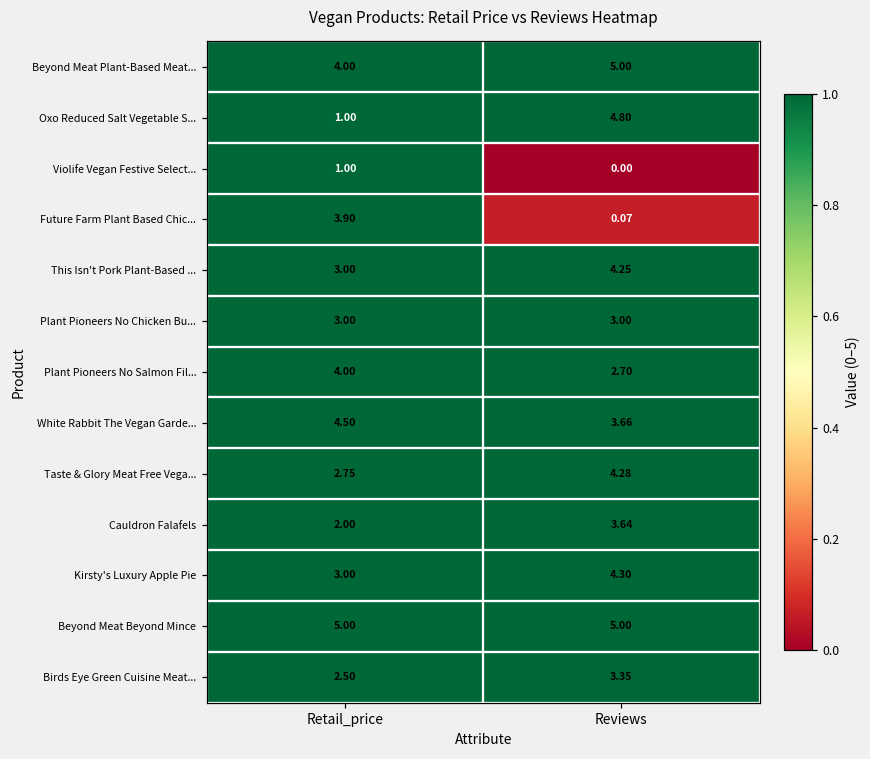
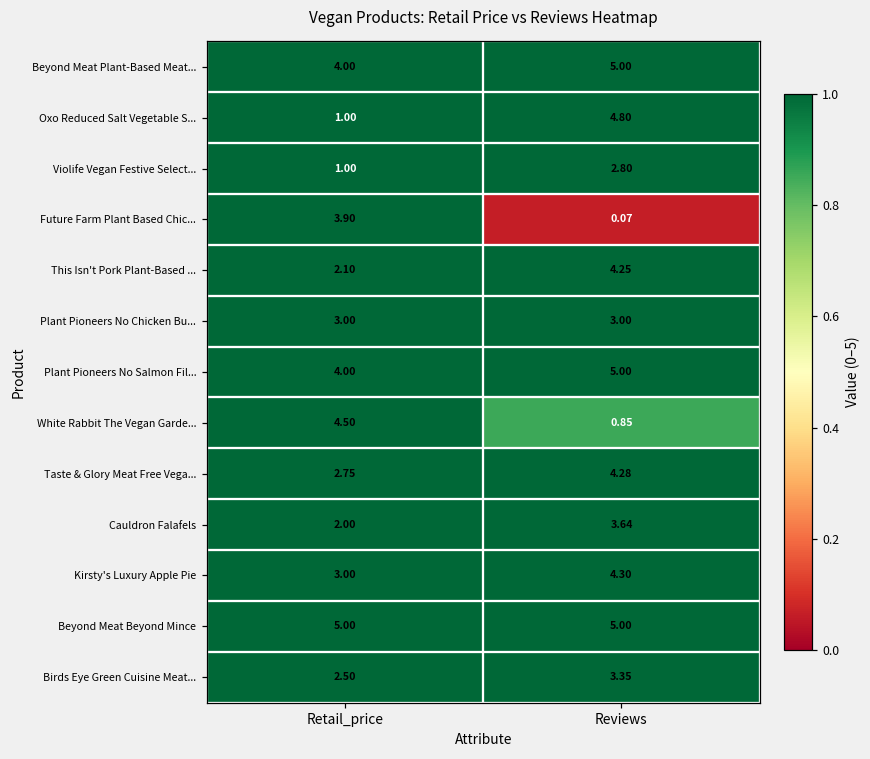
Violife Vegan Festive Select..., Reviews: 0.00 -> 2.80
This Isn't Pork Plant-Based ..., Retail_price: 3.00 -> 2.10
Plant Pioneers No Salmon Fil..., Reviews: 2.70 -> 5.00
White Rabbit The Vegan Garde..., Reviews: 3.66 -> 0.85
